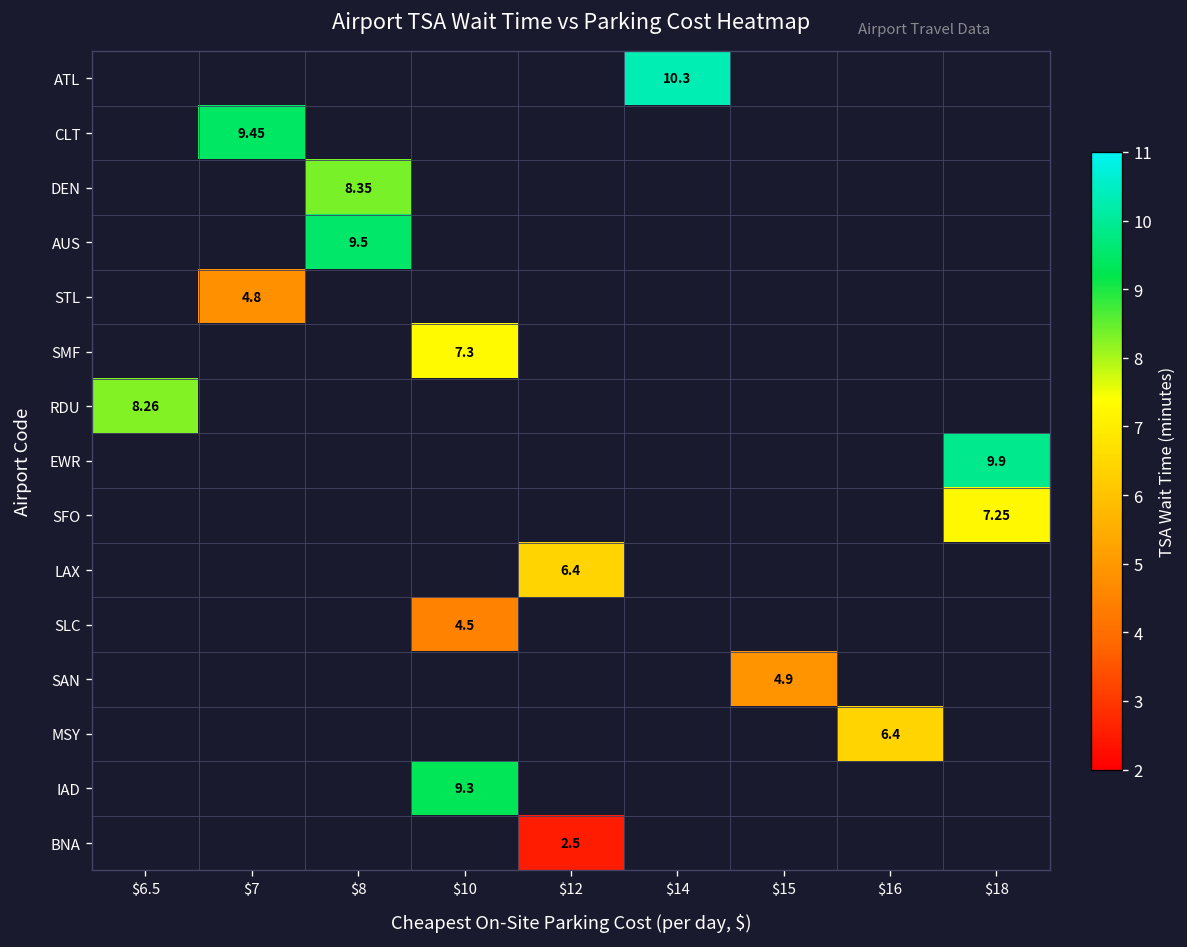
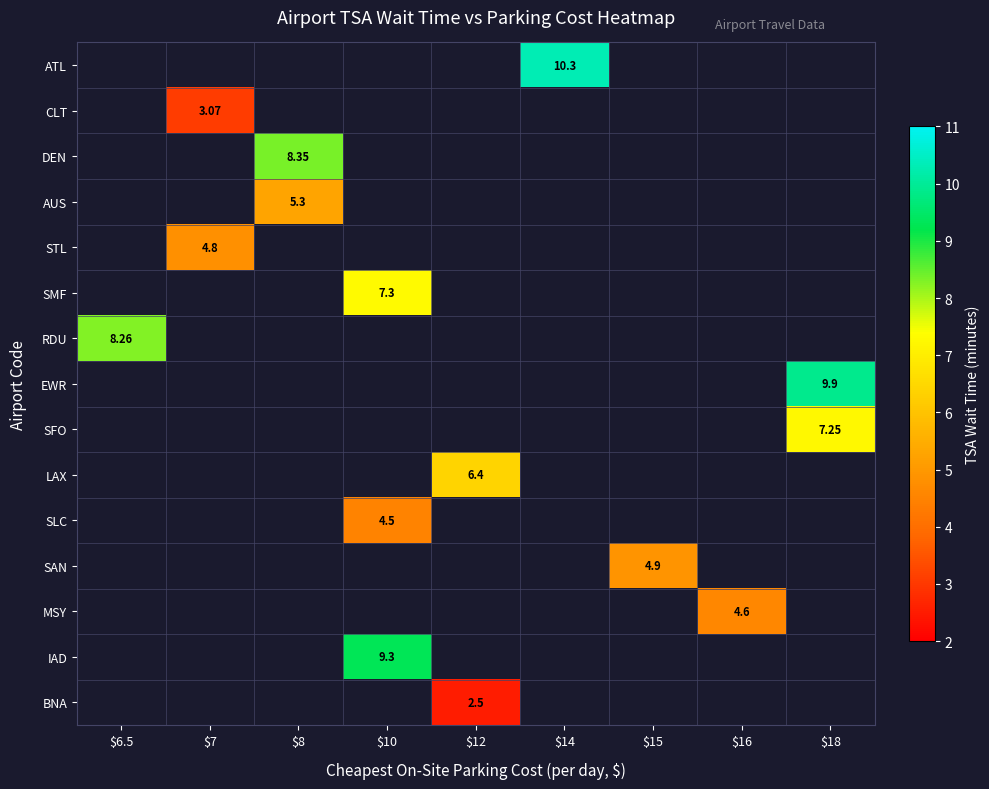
CLT, $7: 9.45 -> 3.07
AUS, $8: 9.5 -> 5.3
MSY, $16: 6.4 -> 4.6
